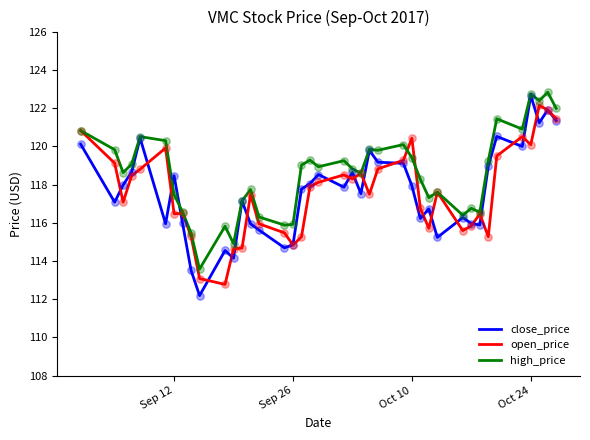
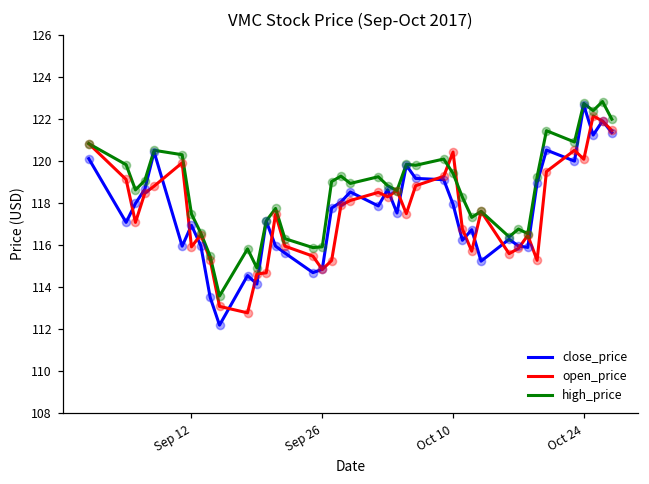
close_price, Sep 12: 118.5 -> 116.9
open_price, Sep 12: 116.5 -> 115.9
